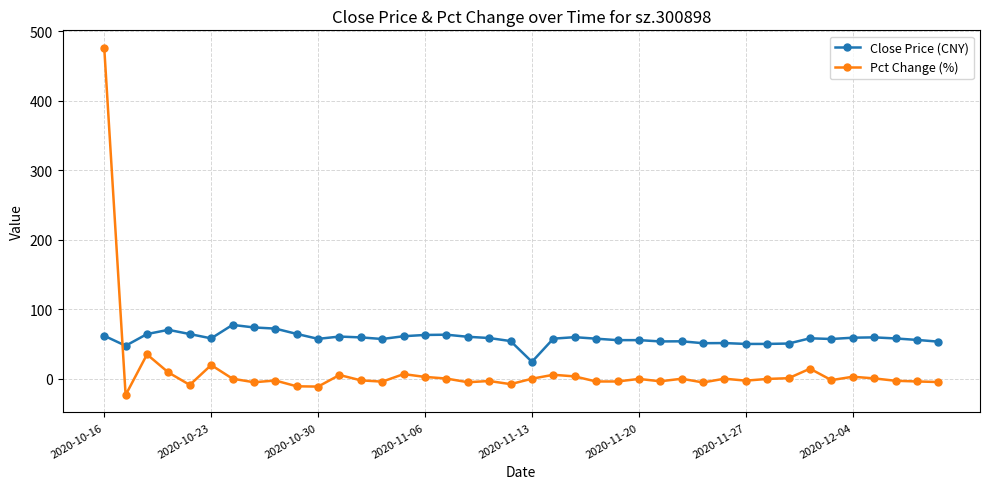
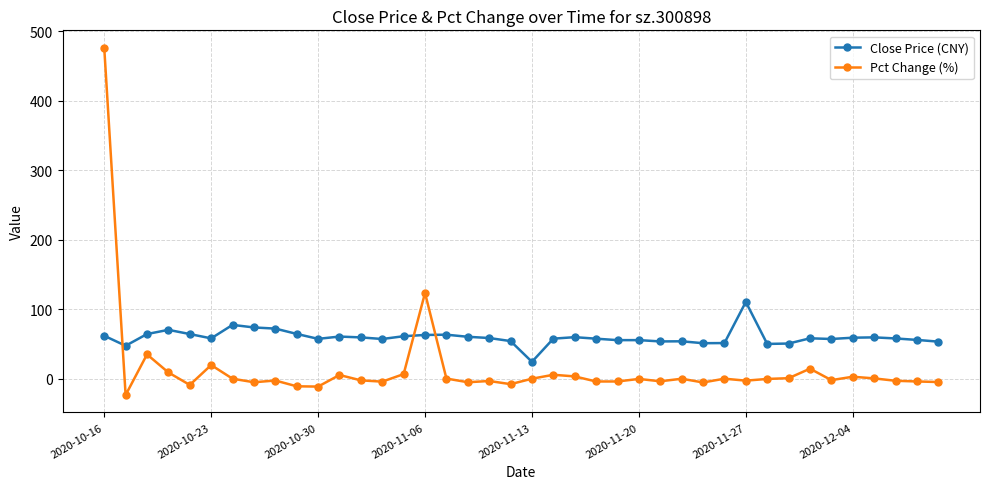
Pct Change (%), 2020-11-06: 0 -> 120
Close Price (CNY), 2020-11-27: 50 -> 110
